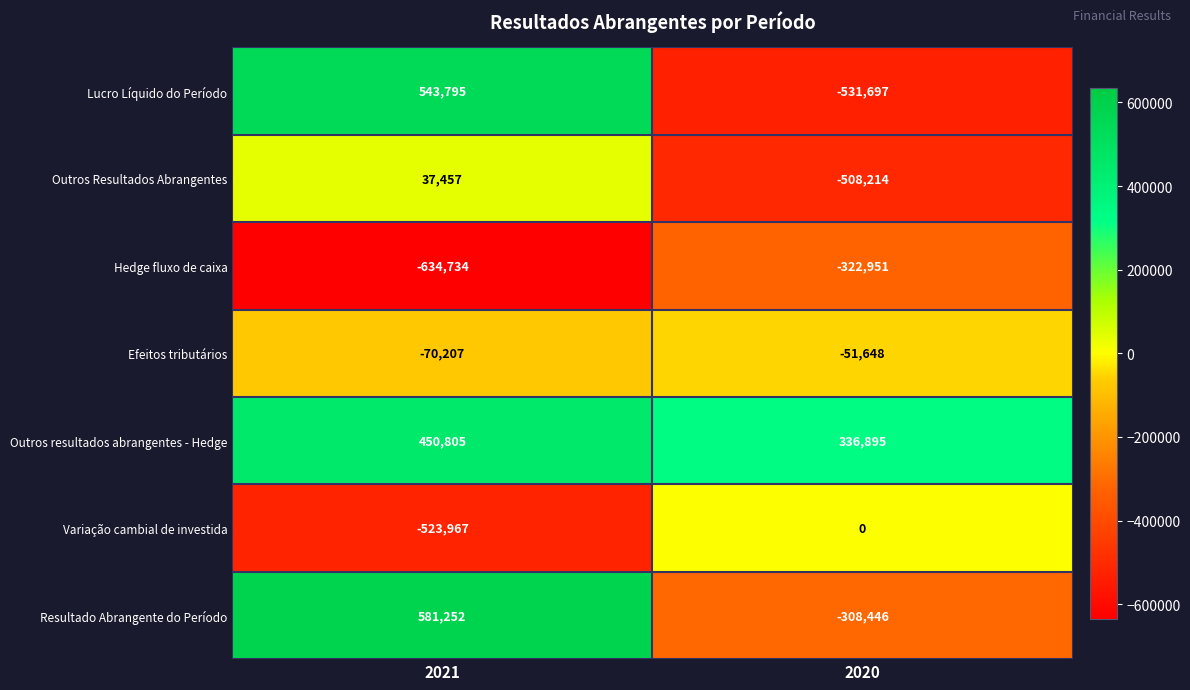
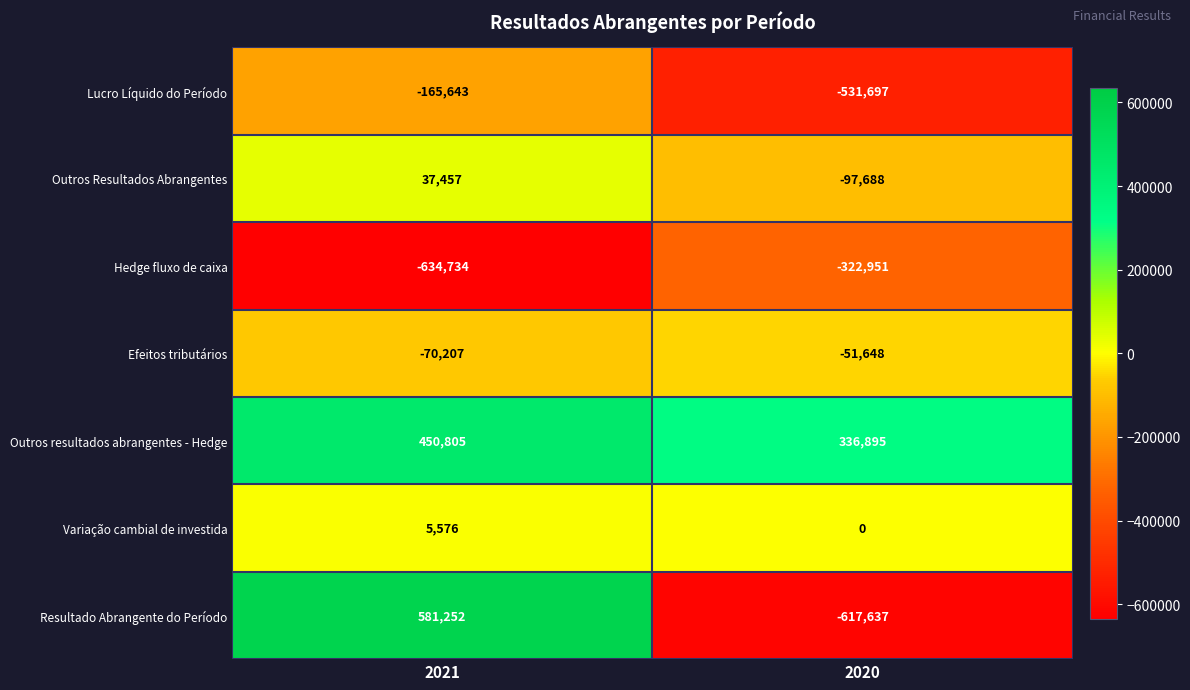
Lucro Líquido do Período, 2021: 543,795 -> -165,643
Outros Resultados Abrangentes, 2020: -508,214 -> -97,688
Variação cambial de investida, 2021: -523,967 -> 5,576
Resultado Abrangente do Período, 2020: -308,446 -> -617,637
